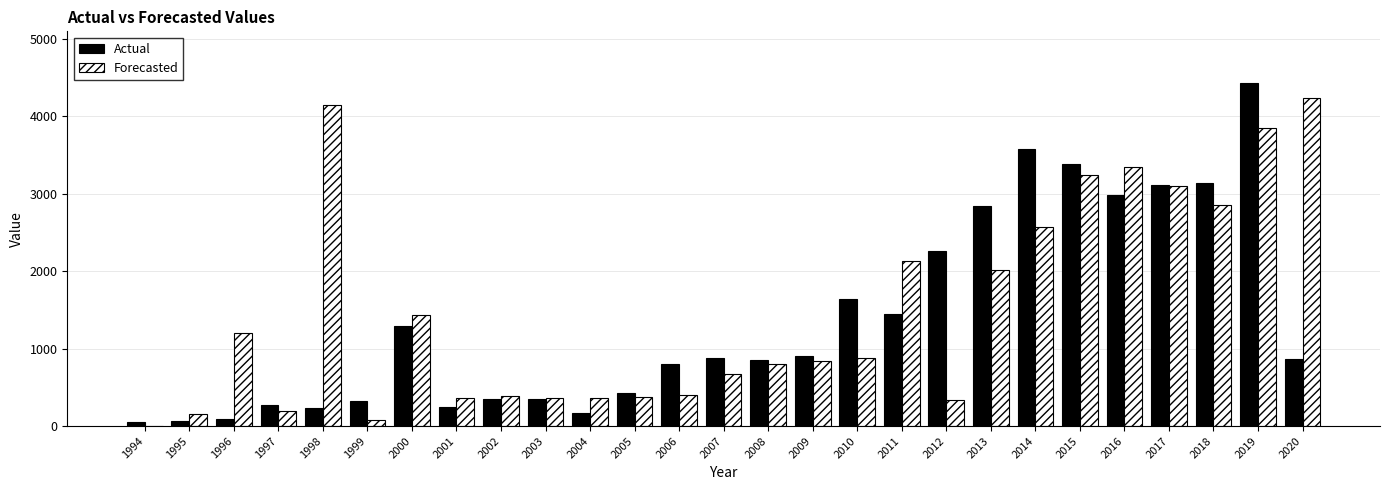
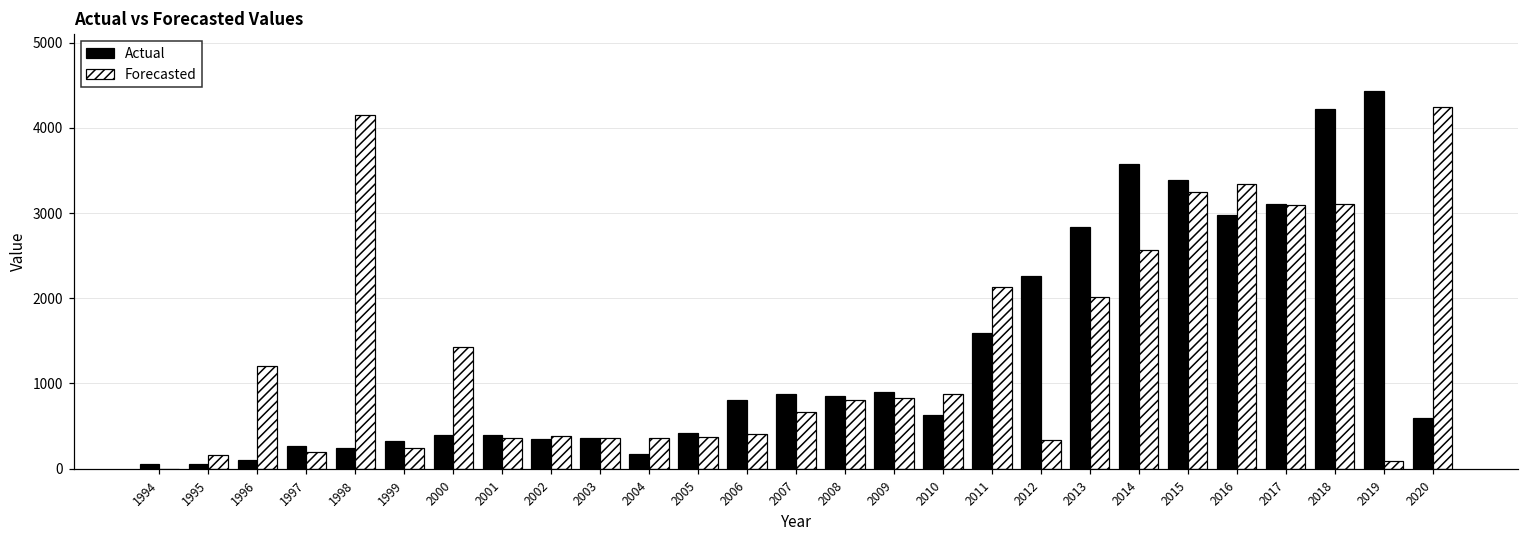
Forecasted, 1999: 100 -> 200
Actual, 2000: 1300 -> 400
Actual, 2001: 200 -> 400
Actual, 2010: 1600 -> 600
Actual, 2011: 1500 -> 1600
Actual, 2018: 3100 -> 4200
Forecasted, 2018: 2900 -> 3100
Forecasted, 2019: 3900 -> 100
Actual, 2020: 900 -> 600
